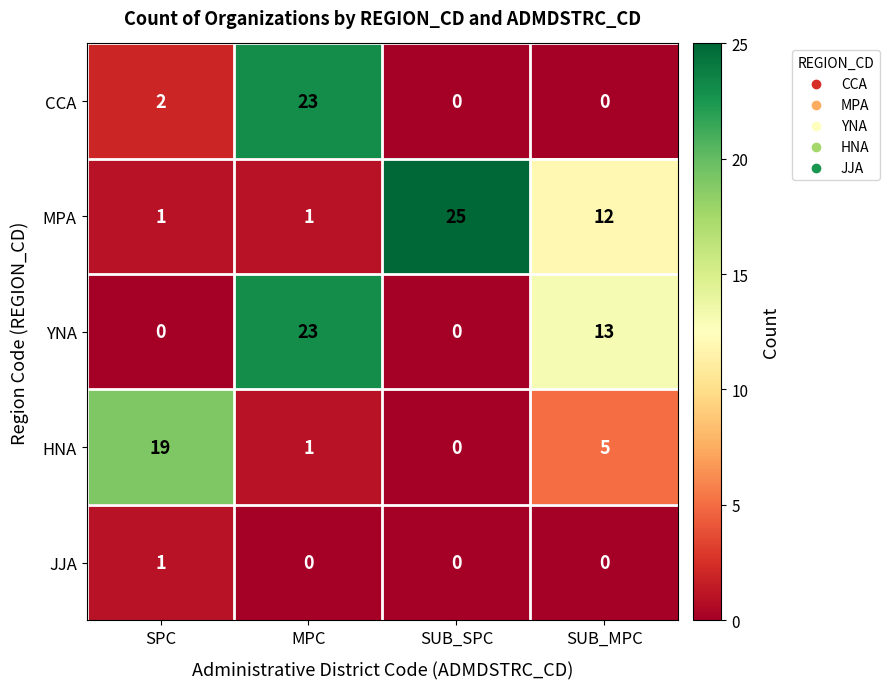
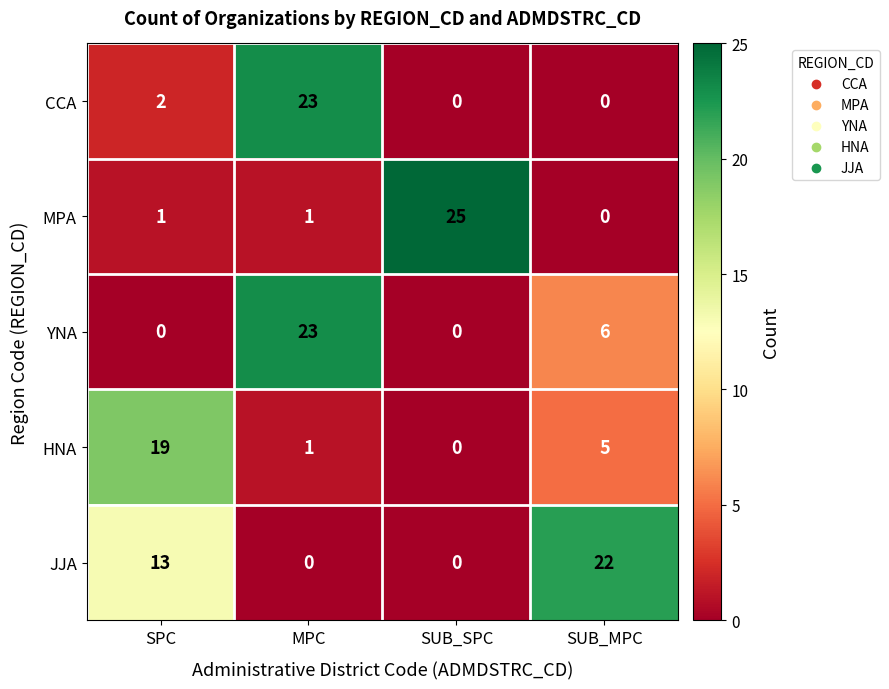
MPA, SUB_MPC: 12 -> 0
YNA, SUB_MPC: 13 -> 6
JJA, SPC: 1 -> 13
JJA, SUB_MPC: 0 -> 22
